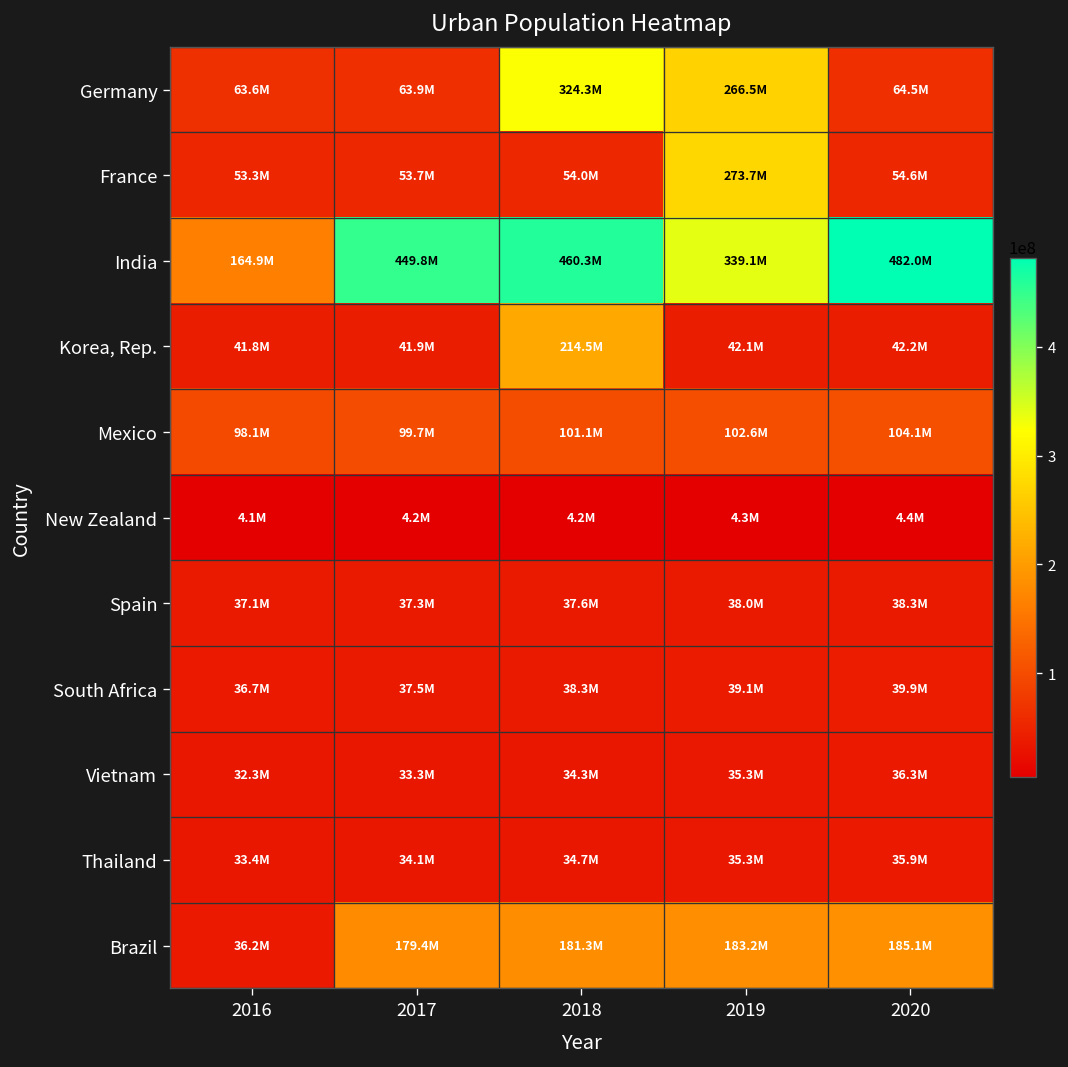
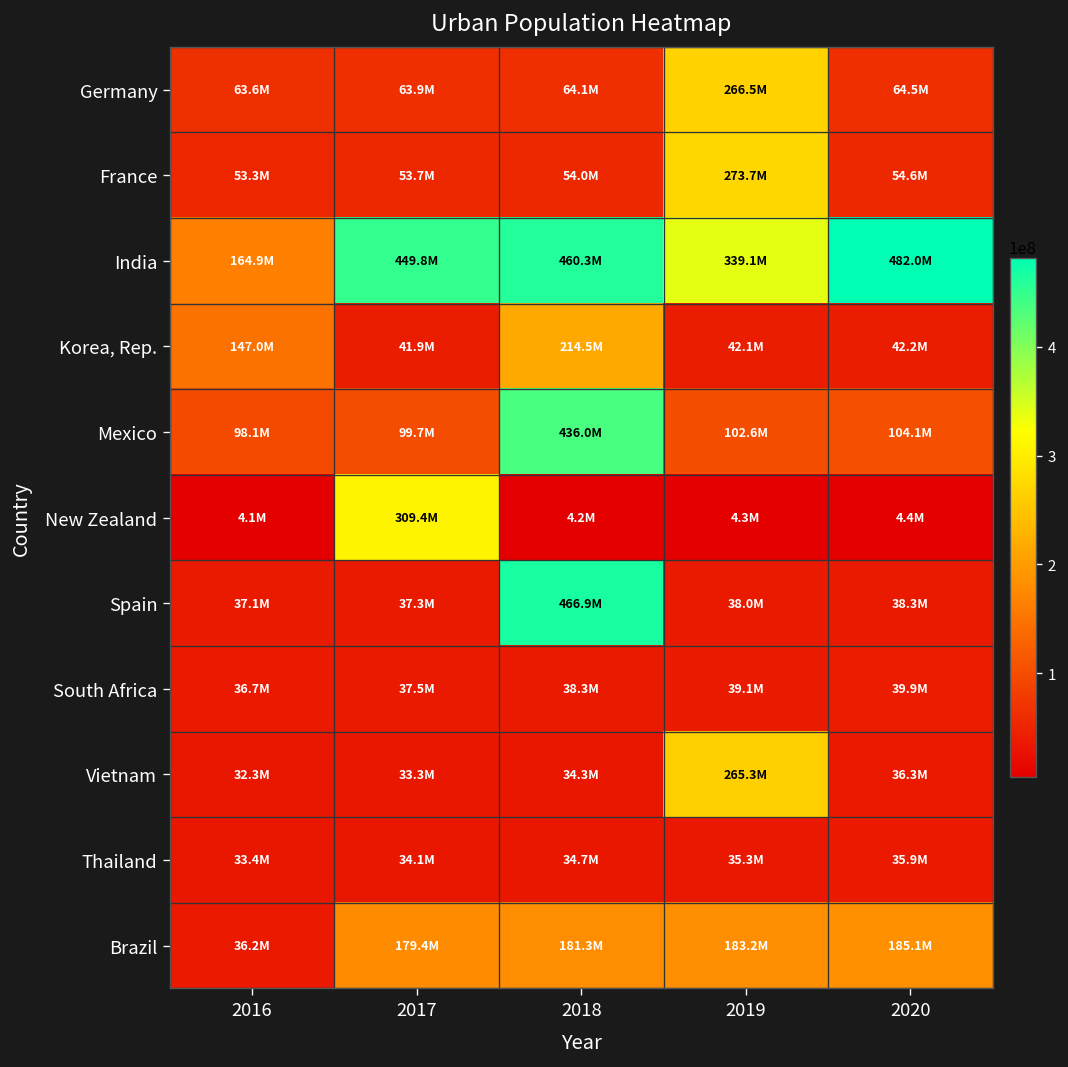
Germany, 2018: 324.3M -> 64.1M
Korea, Rep., 2016: 41.8M -> 147.0M
Mexico, 2018: 101.1M -> 436.0M
New Zealand, 2017: 4.2M -> 309.4M
Spain, 2018: 37.6M -> 466.9M
Vietnam, 2019: 35.3M -> 265.3M
